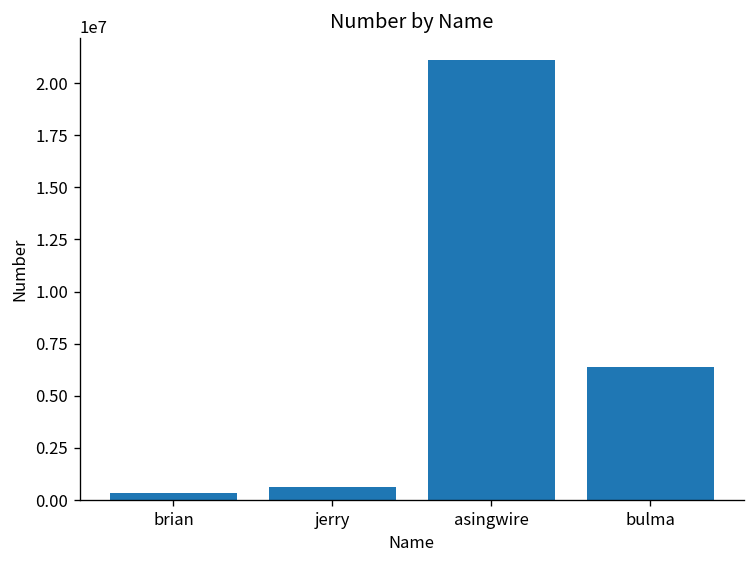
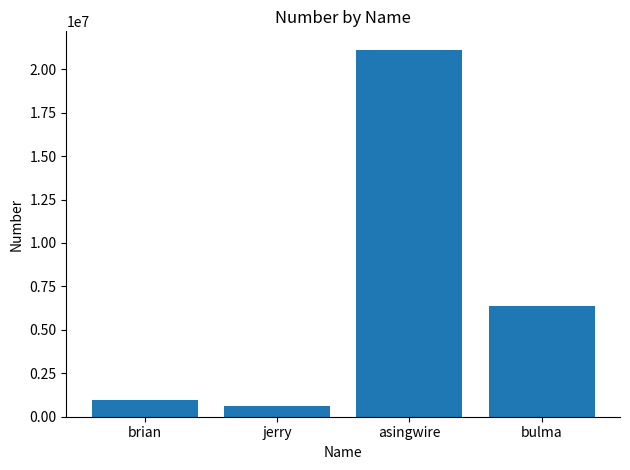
brian: 300000 -> 900000
